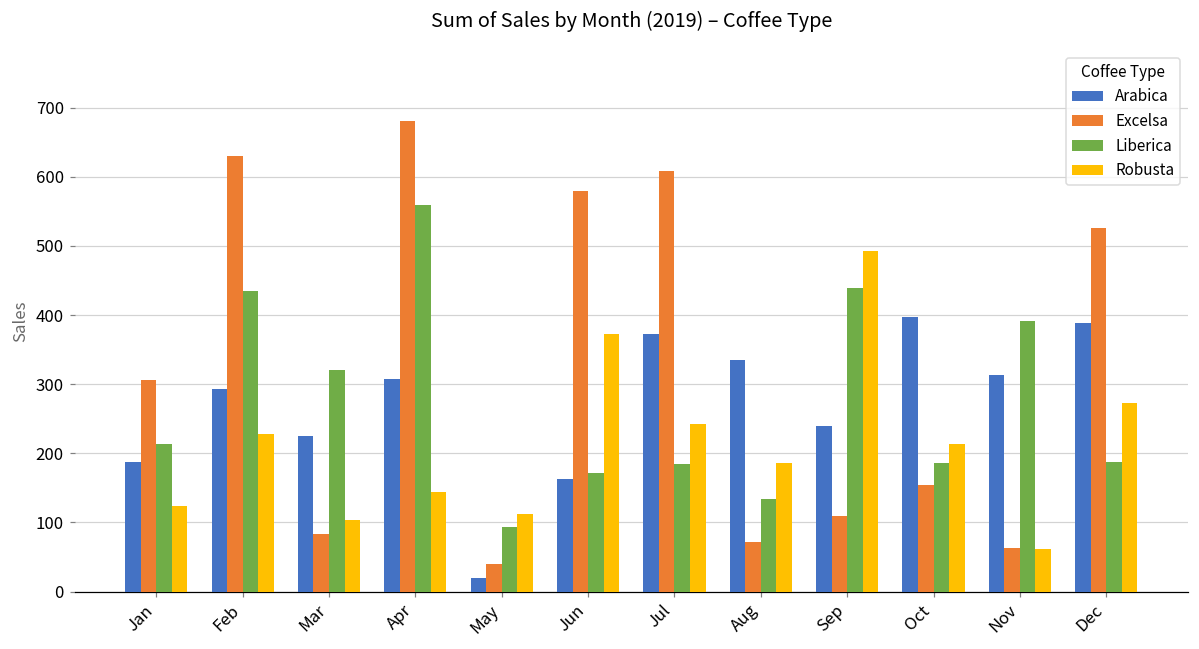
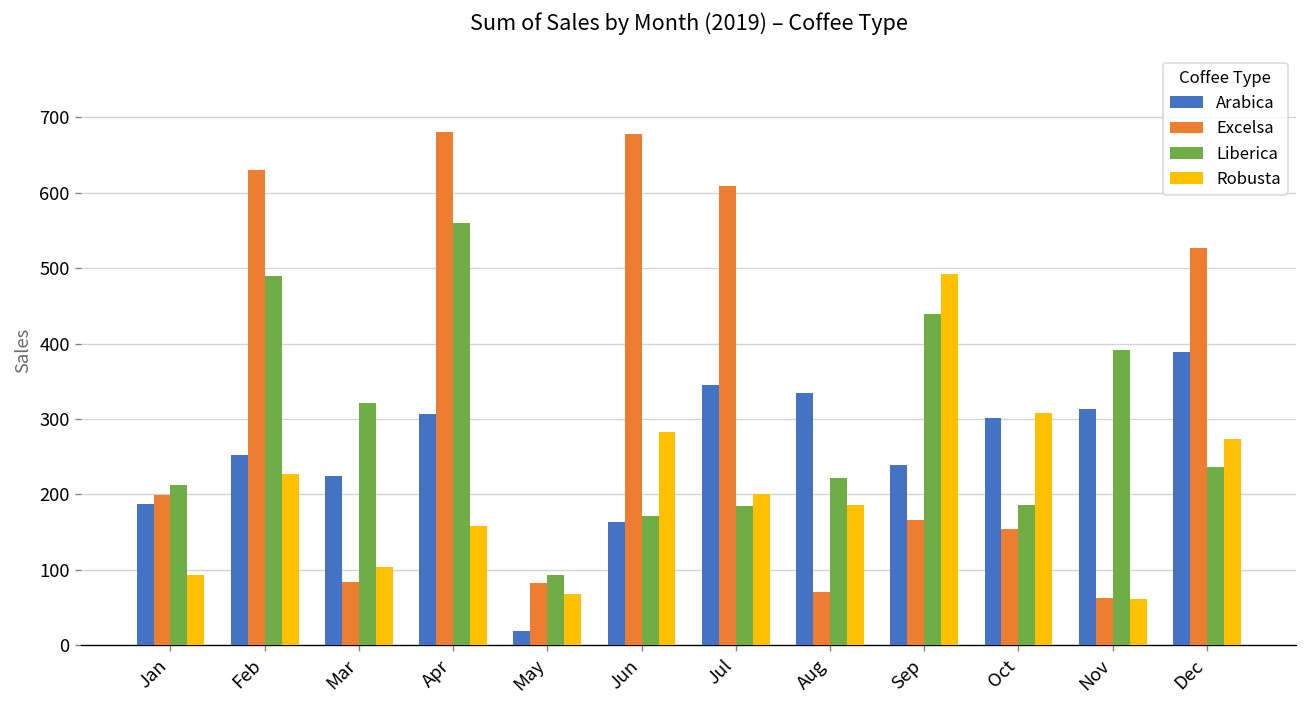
Excelsa, Jan: 310 -> 200
Robusta, Jan: 120 -> 90
Arabica, Feb: 290 -> 250
Liberica, Feb: 430 -> 490
Robusta, Apr: 140 -> 160
Excelsa, May: 40 -> 80
Robusta, May: 110 -> 70
Excelsa, Jun: 580 -> 680
Robusta, Jun: 370 -> 280
Arabica, Jul: 370 -> 350
Robusta, Jul: 240 -> 200
Liberica, Aug: 130 -> 220
Excelsa, Sep: 110 -> 170
Arabica, Oct: 400 -> 300
Robusta, Oct: 210 -> 310
Liberica, Dec: 190 -> 240
